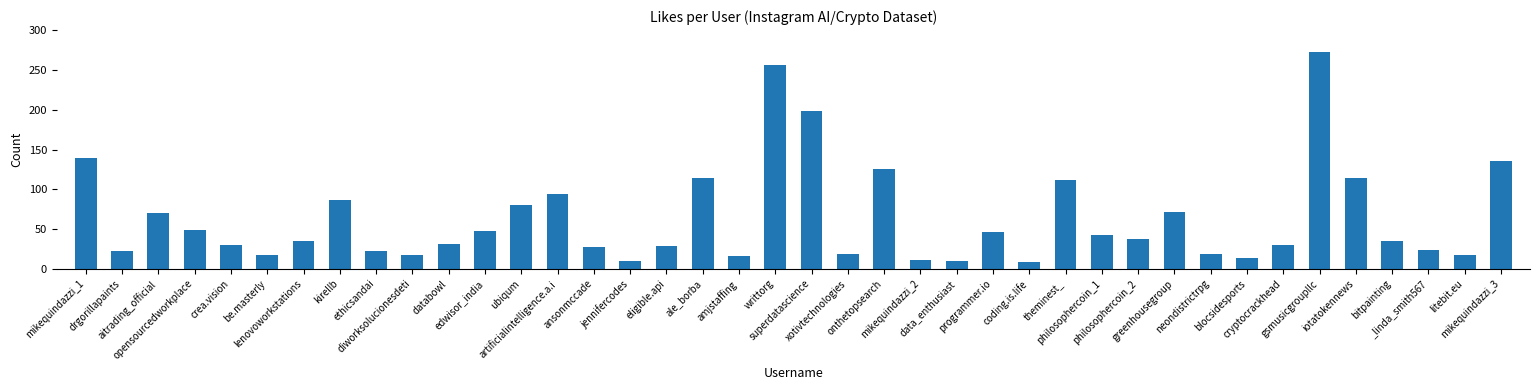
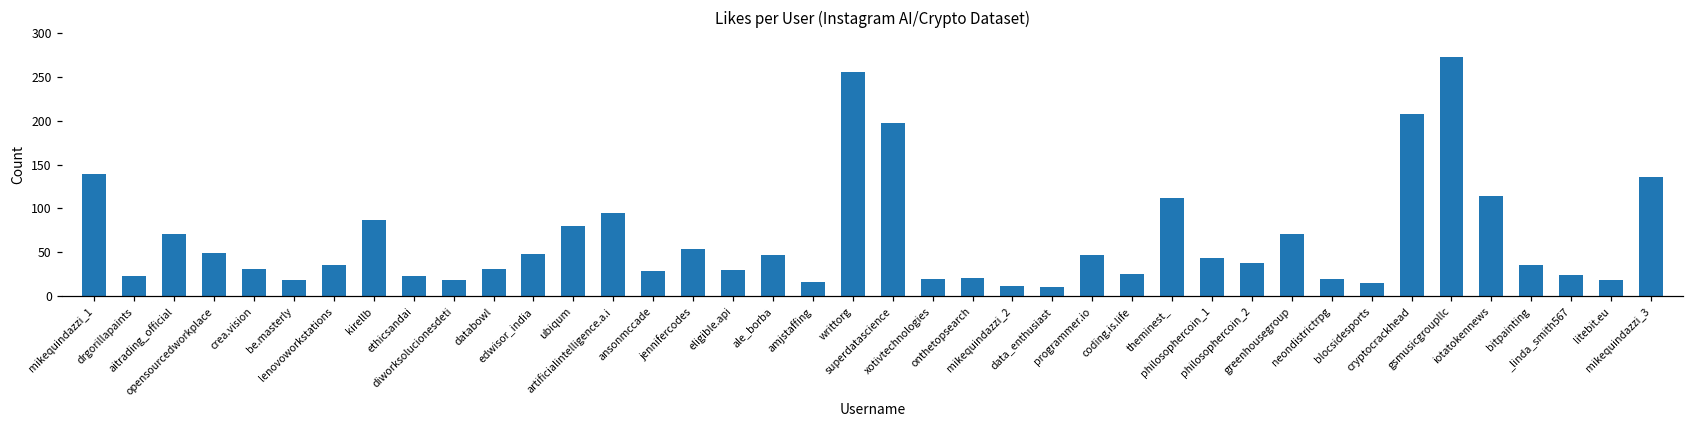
jennifercodes: 10 -> 50
ale_borba: 110 -> 50
onthetopsearch: 130 -> 20
coding.is.life: 10 -> 30
cryptocrackhead: 30 -> 210
